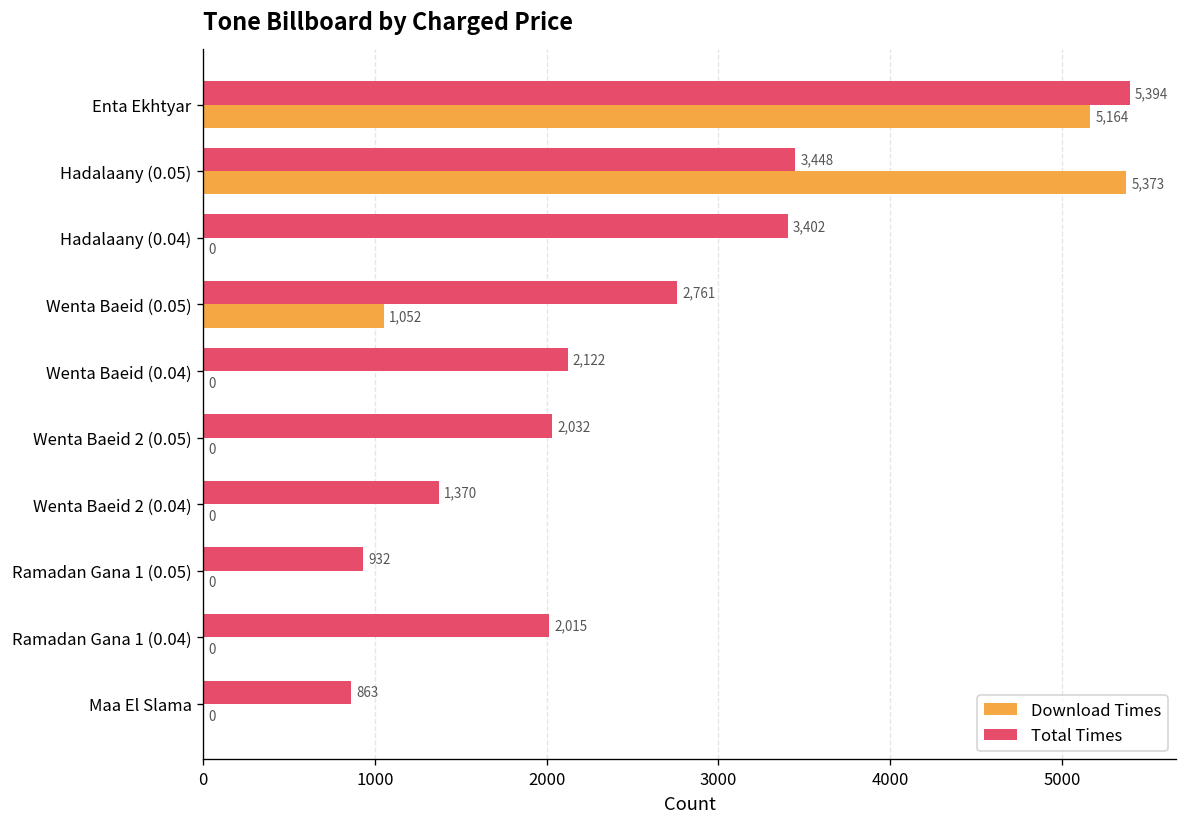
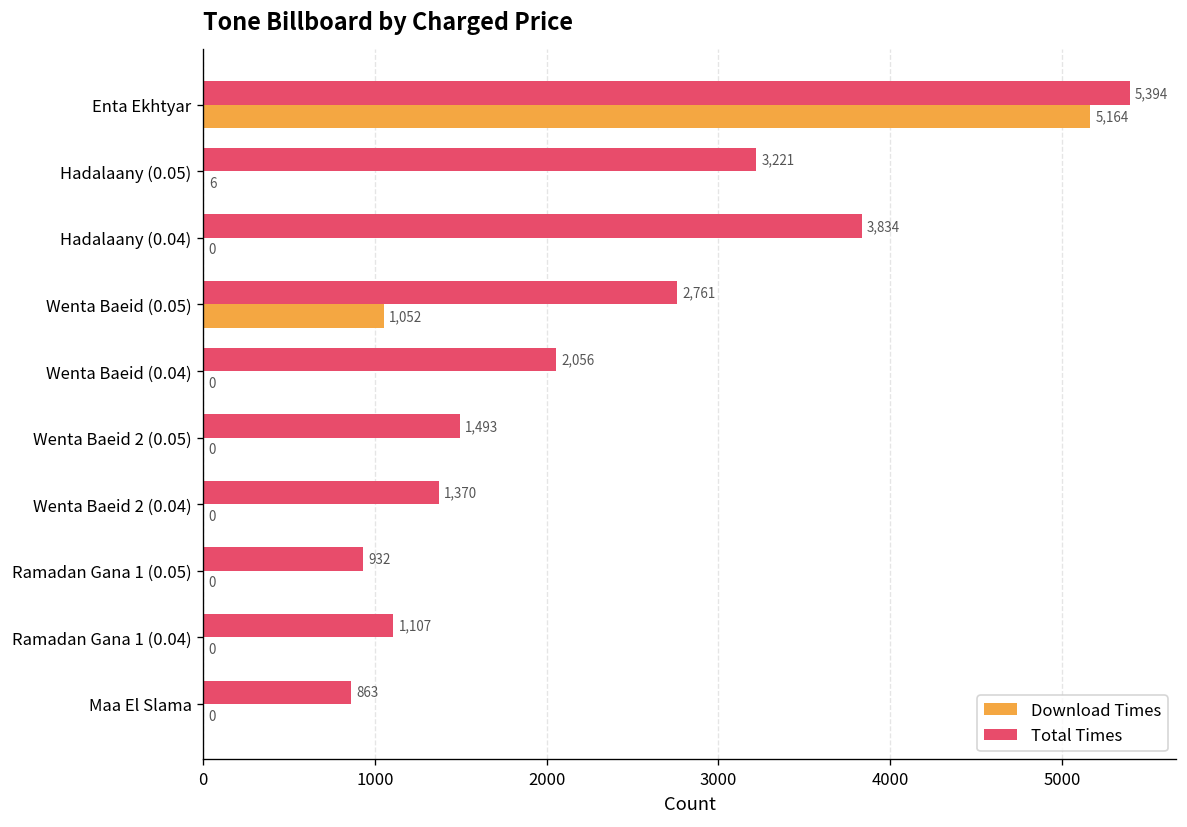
Total Times, Hadalaany (0.05): 3,448 -> 3,221
Download Times, Hadalaany (0.05): 5,373 -> 6
Total Times, Hadalaany (0.04): 3,402 -> 3,834
Total Times, Wenta Baeid (0.04): 2,122 -> 2,056
Total Times, Wenta Baeid 2 (0.05): 2,032 -> 1,493
Total Times, Ramadan Gana 1 (0.04): 2,015 -> 1,107
